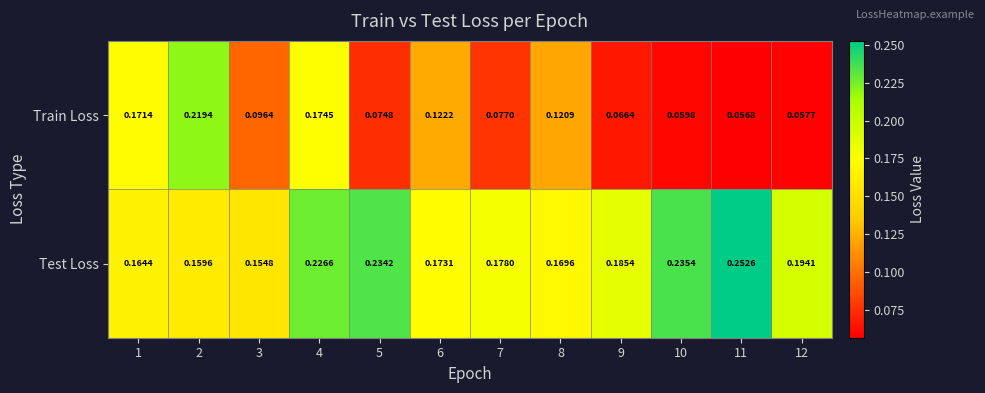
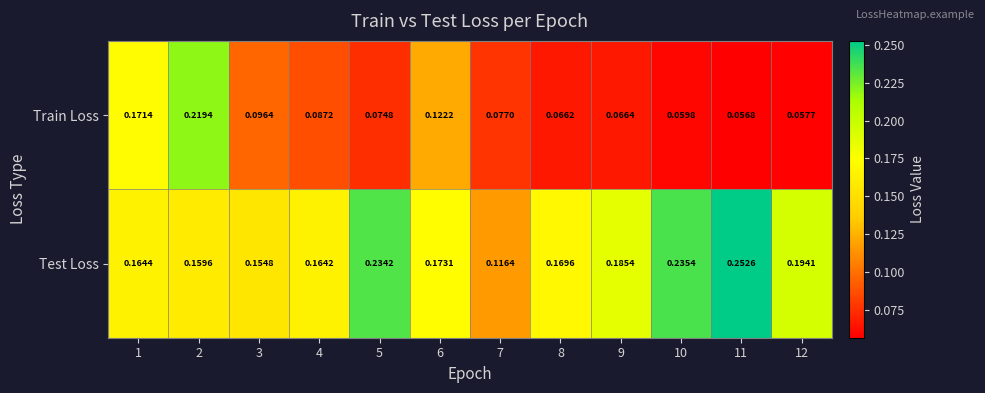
Train Loss, 4: 0.1745 -> 0.0872
Train Loss, 8: 0.1209 -> 0.0662
Test Loss, 4: 0.2266 -> 0.1642
Test Loss, 7: 0.1780 -> 0.1164
